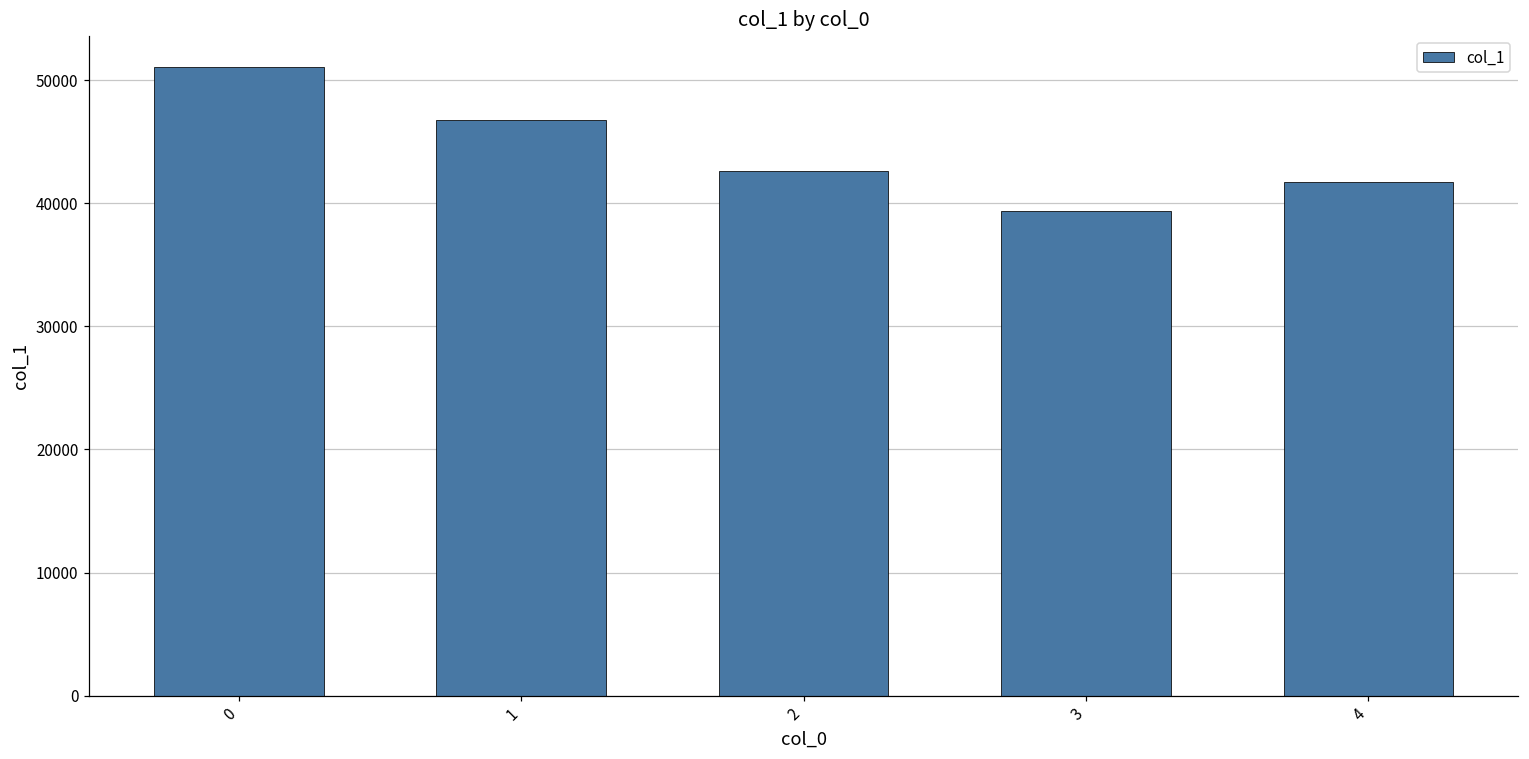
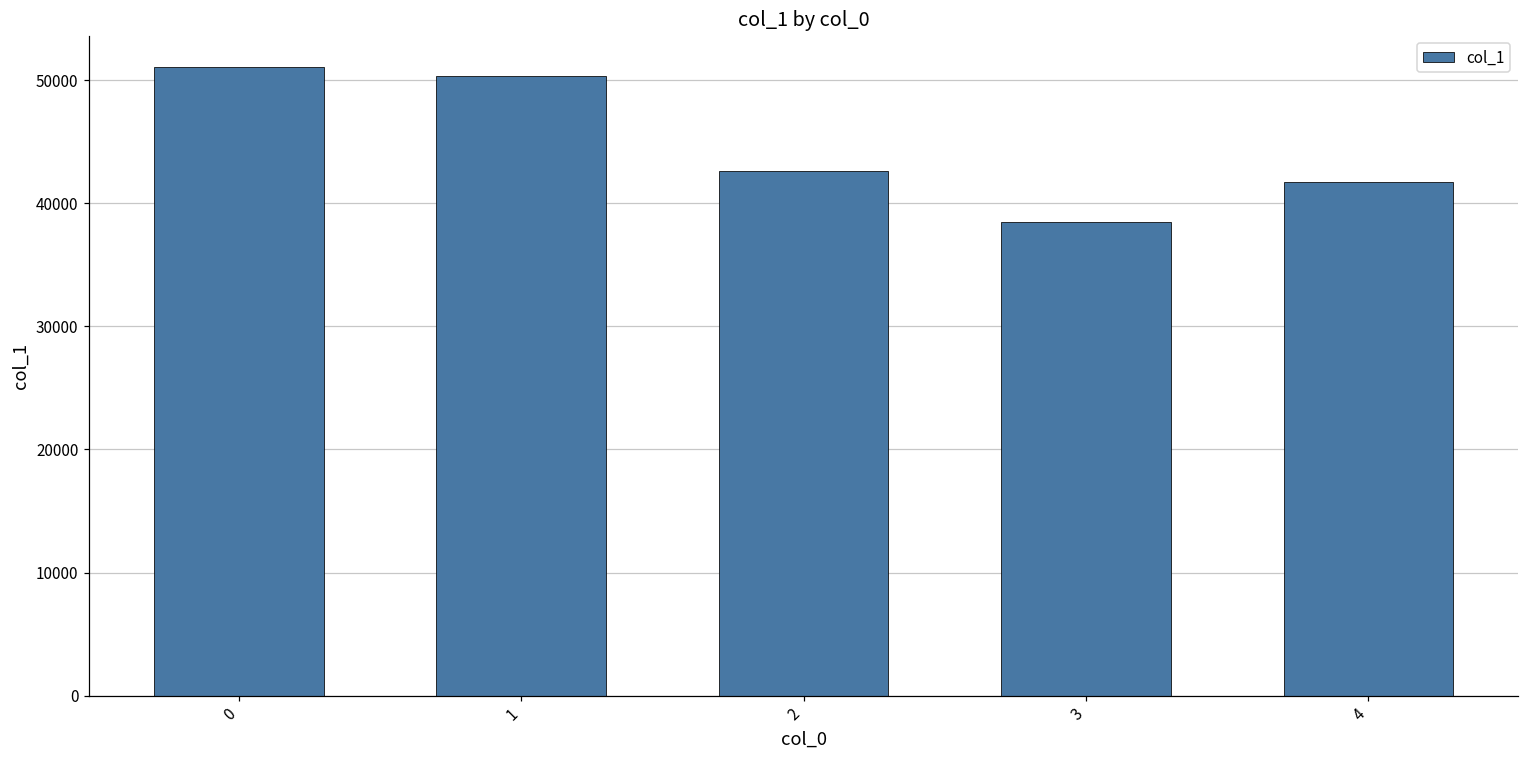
1: 46800 -> 50400
3: 39400 -> 38500
